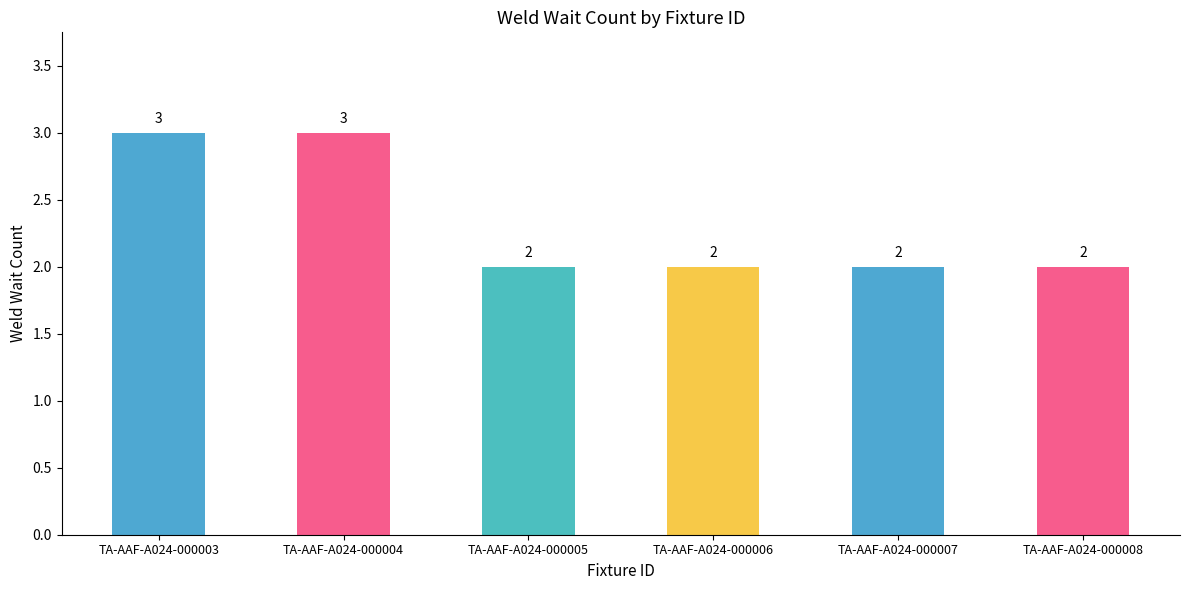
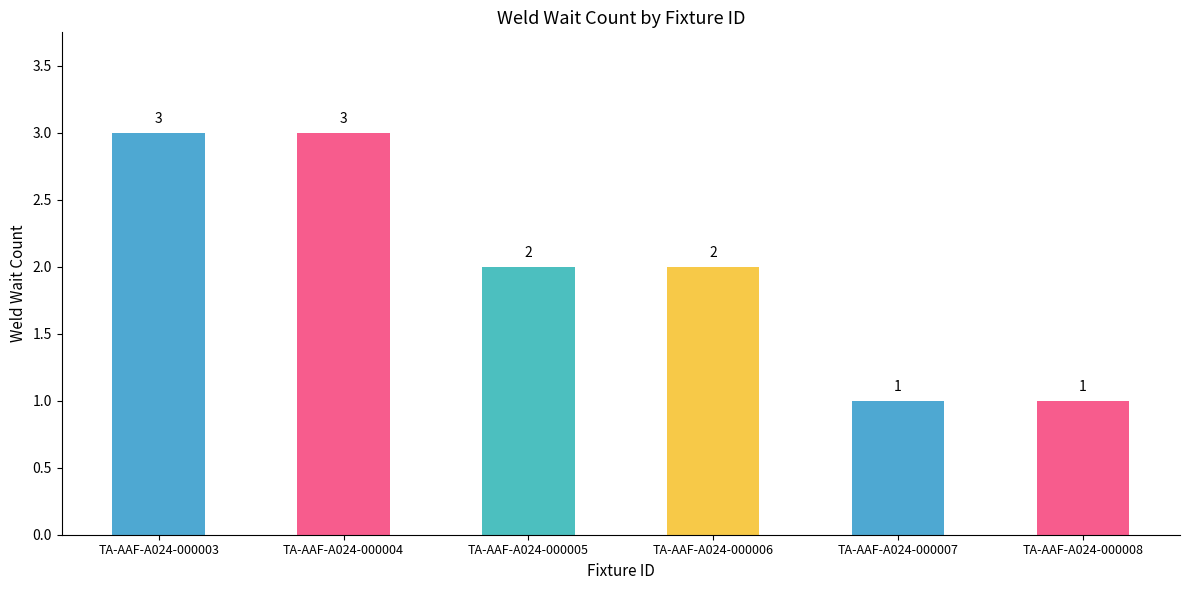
TA-AAF-A024-000007: 2 -> 1
TA-AAF-A024-000008: 2 -> 1
